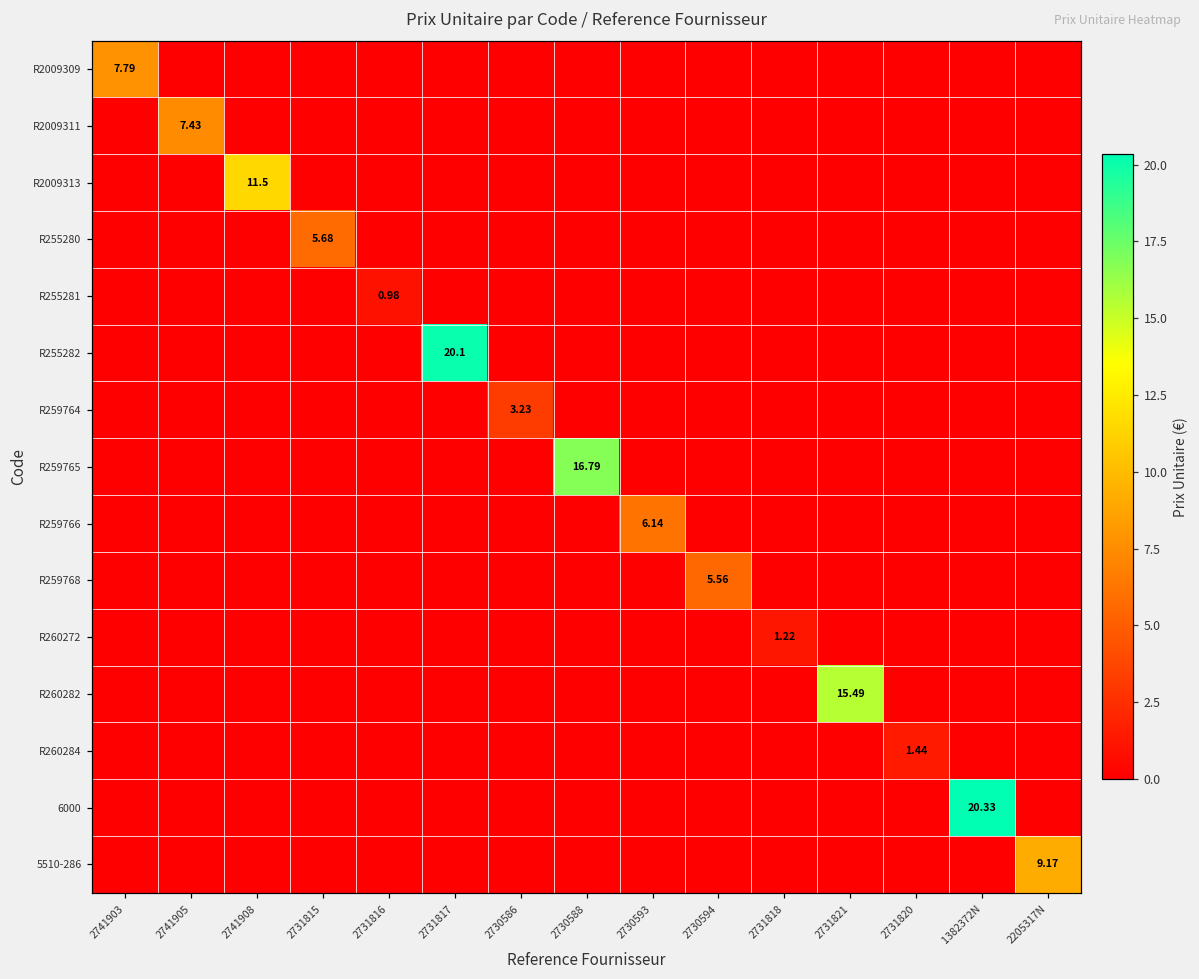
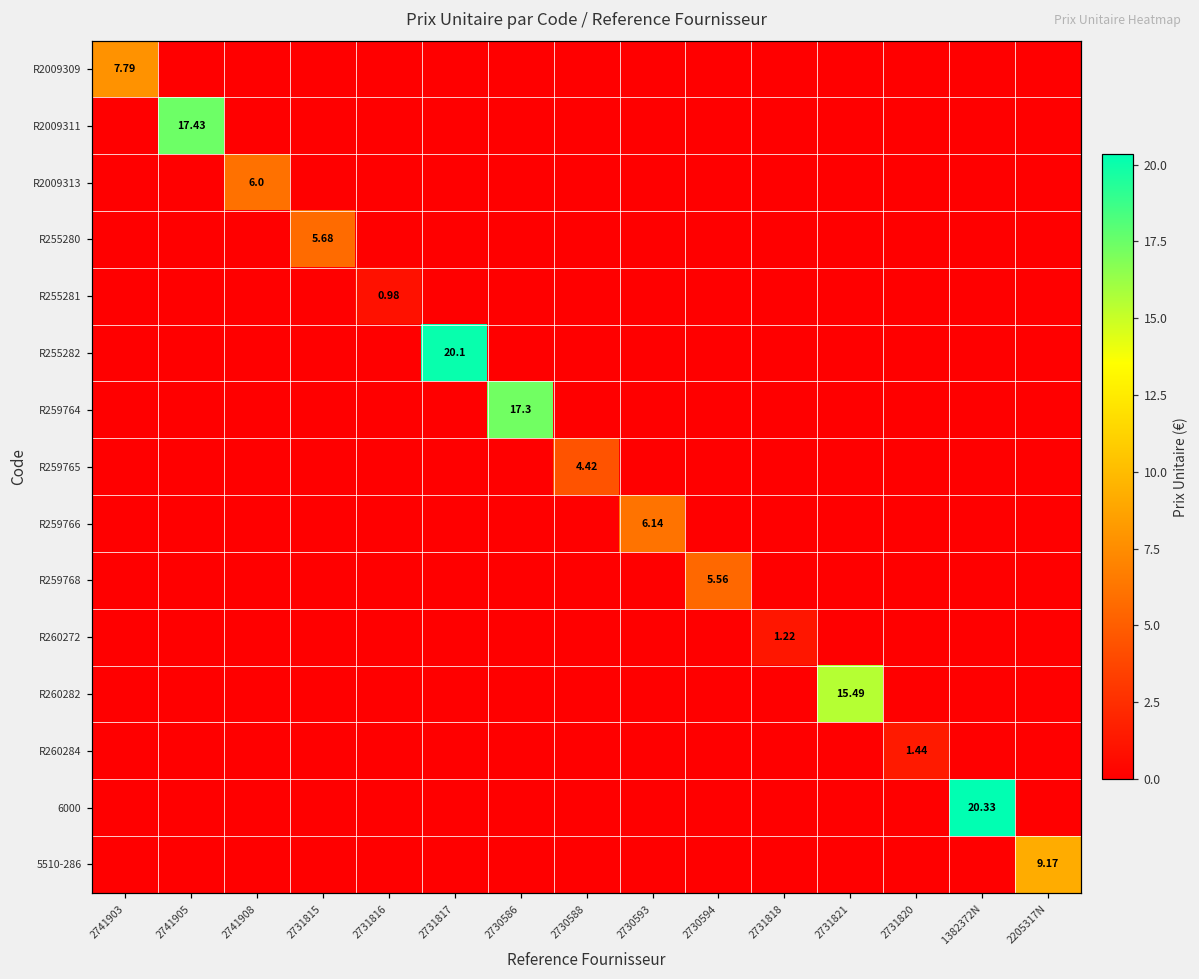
R2009311, 2741905: 7.43 -> 17.43
R2009313, 2741908: 11.5 -> 6.0
R259764, 2730586: 3.23 -> 17.3
R259765, 2730588: 16.79 -> 4.42
